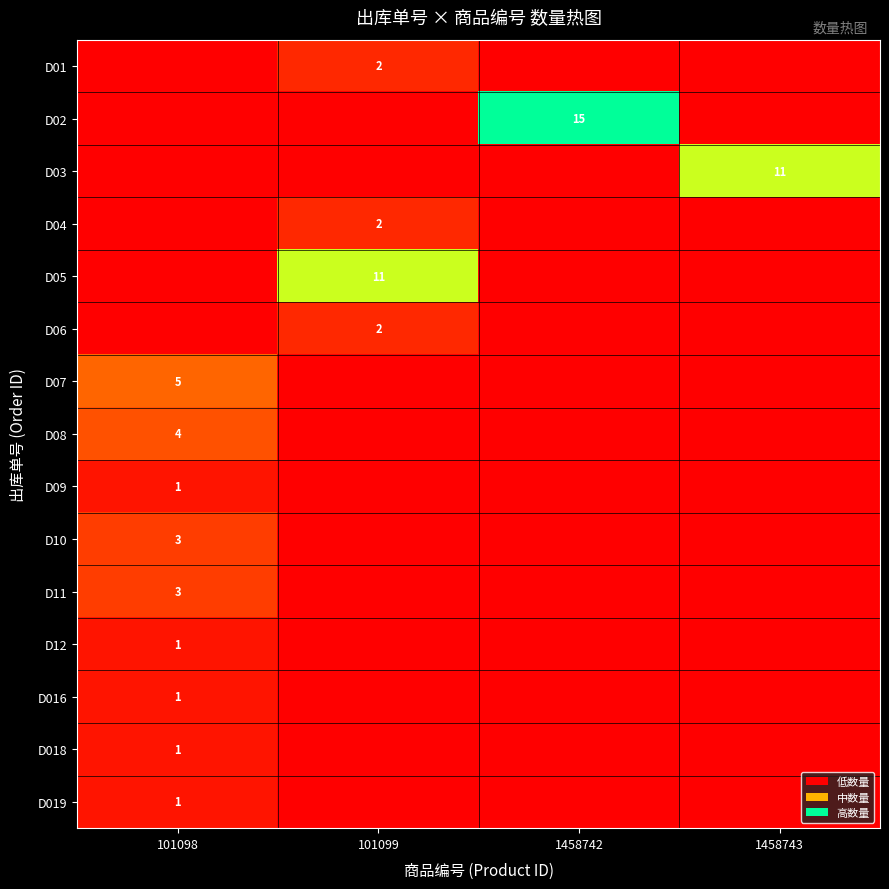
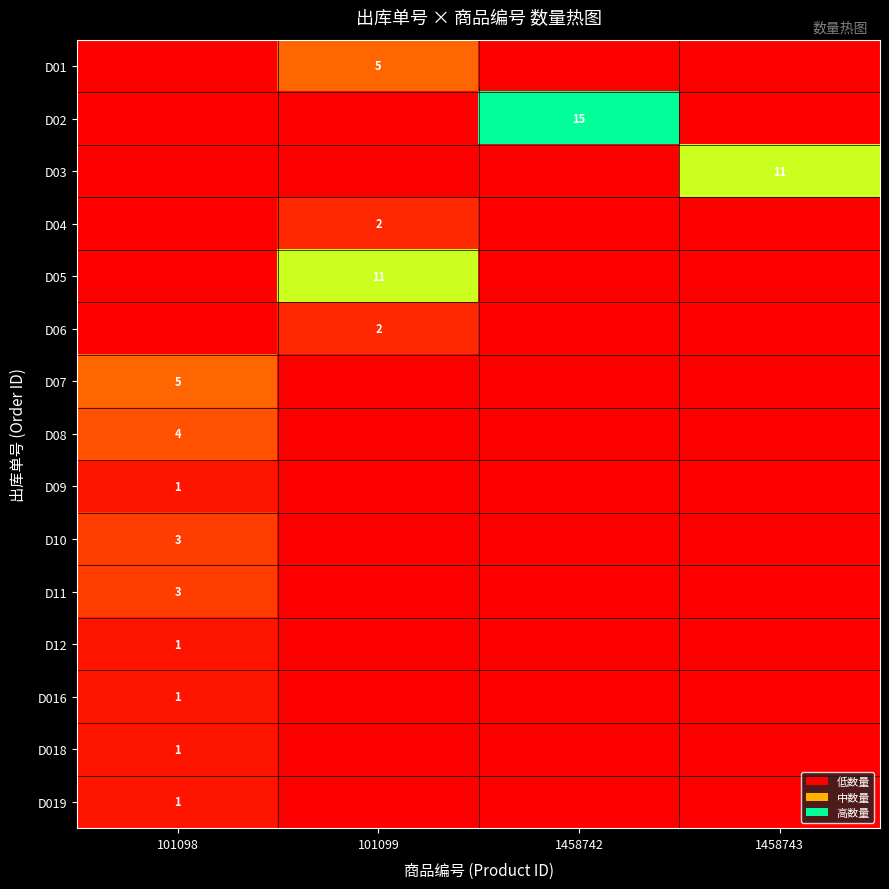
D01, 101099: 2 -> 5
